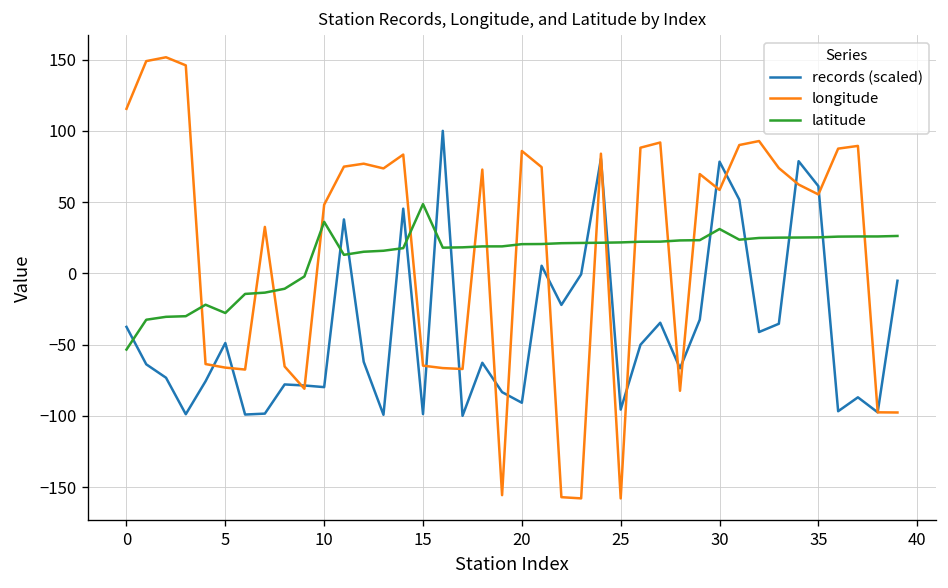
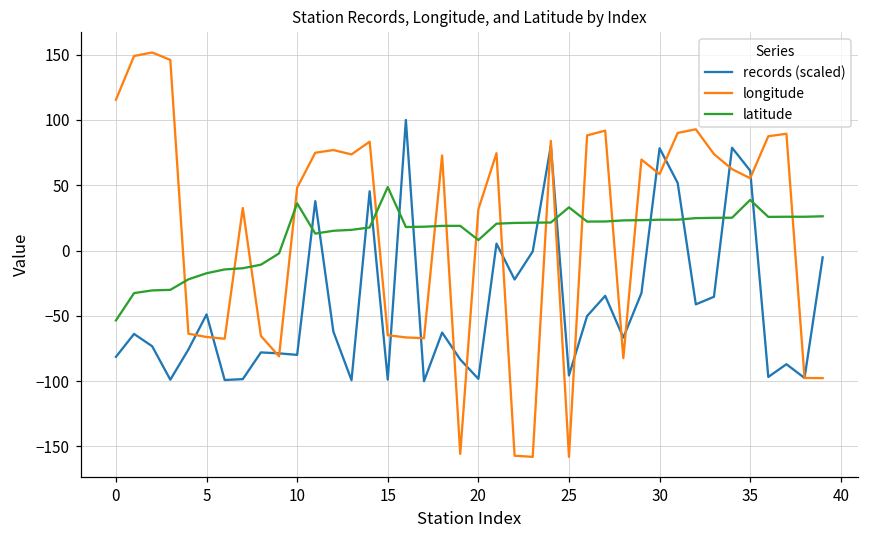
records (scaled), 0: -38 -> -81
latitude, 5: -28 -> -17
records (scaled), 20: -91 -> -98
longitude, 20: 86 -> 32
latitude, 20: 20 -> 8
latitude, 25: 22 -> 33
latitude, 30: 31 -> 24
latitude, 35: 25 -> 39
